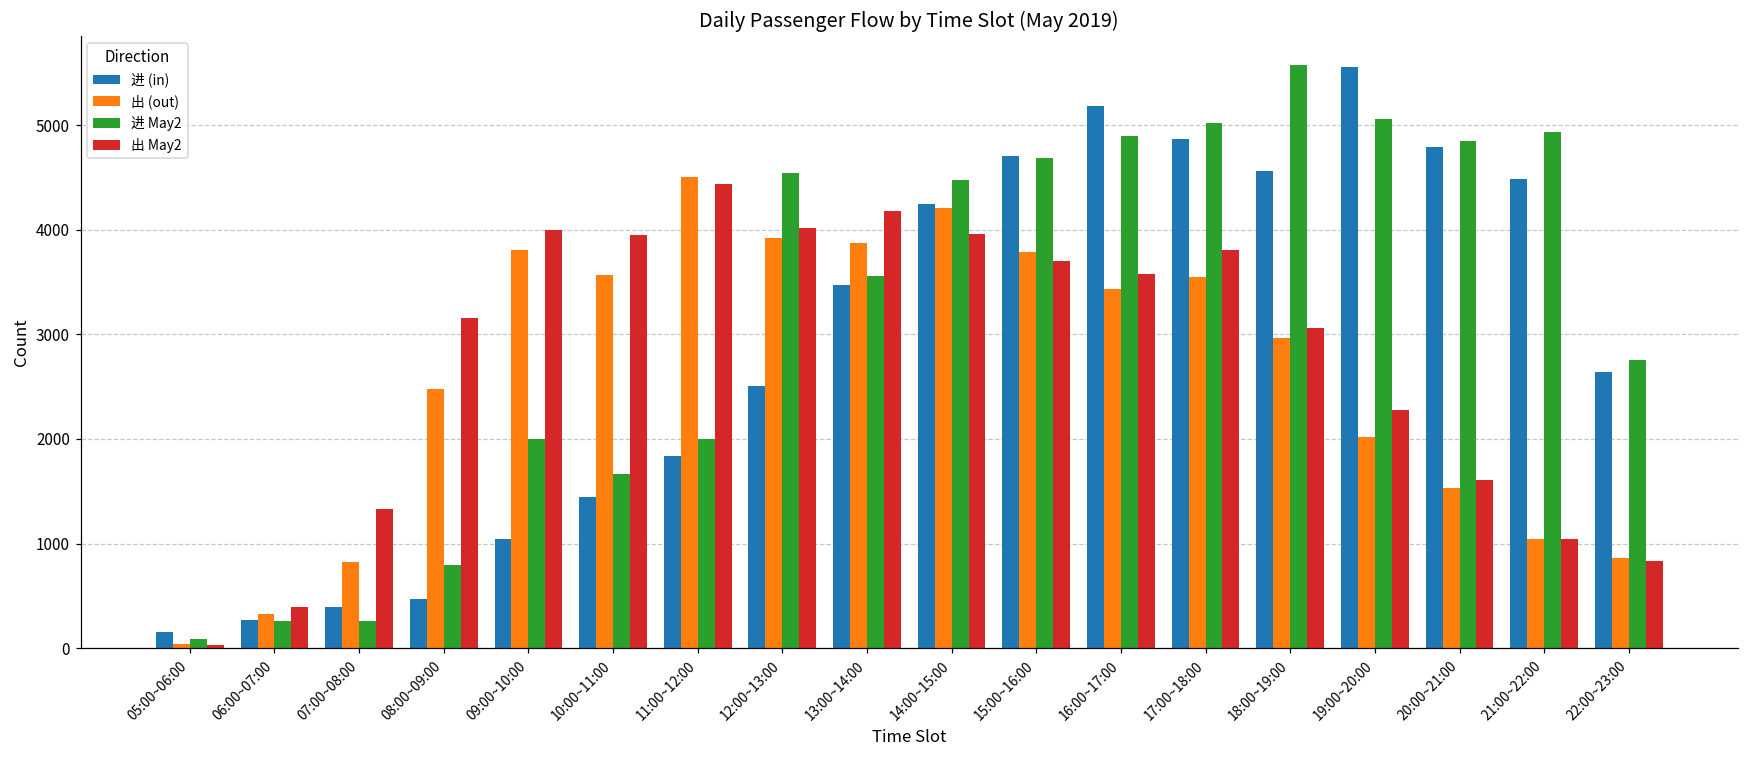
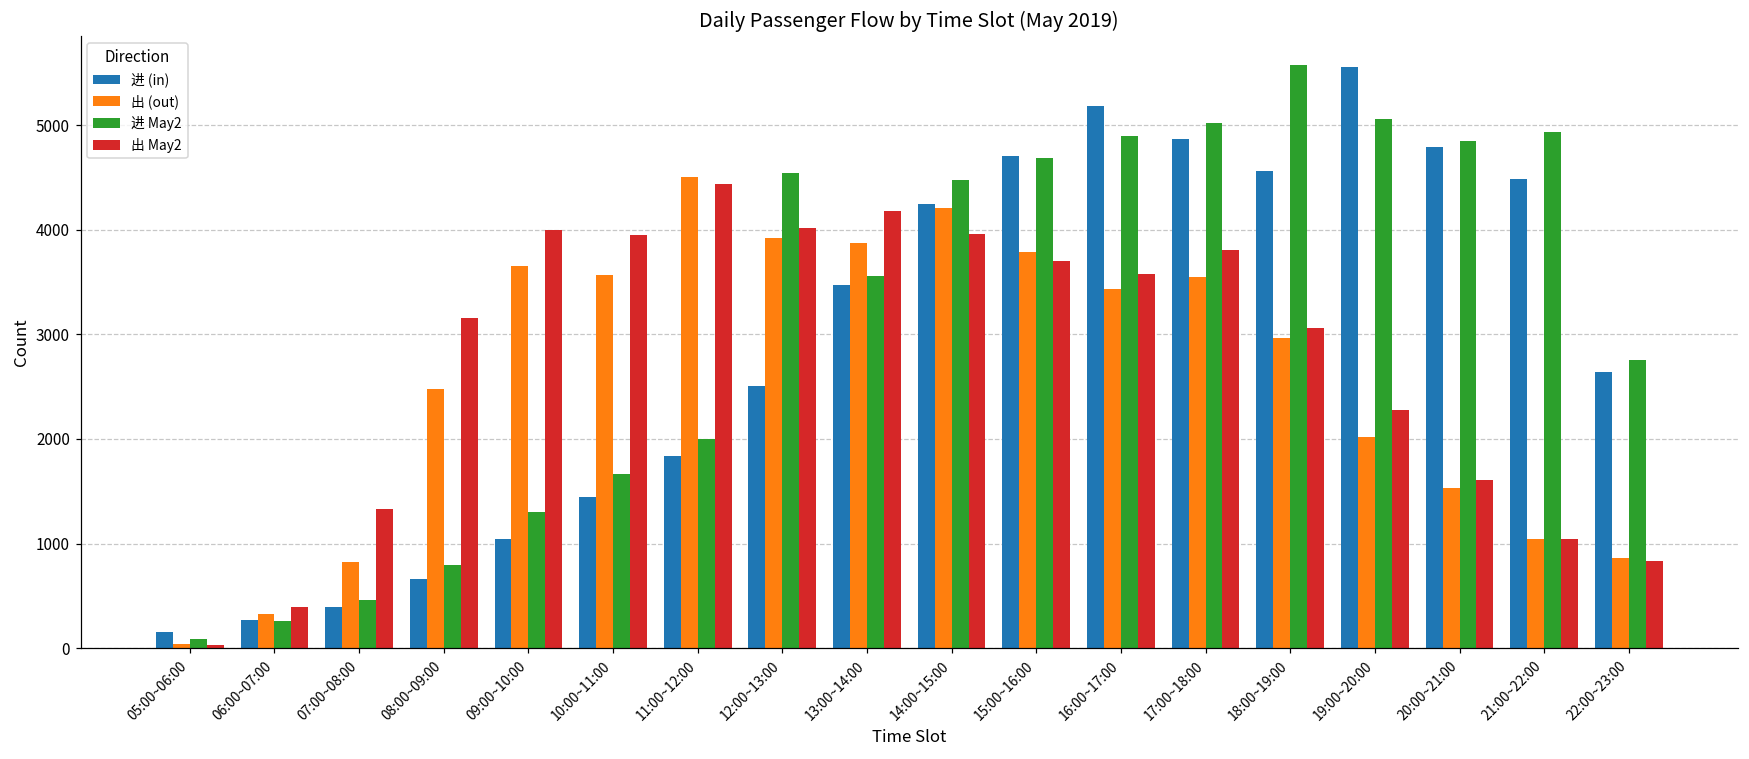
进 May2, 07:00~08:00: 300 -> 500
进 (in), 08:00~09:00: 500 -> 700
出 (out), 09:00~10:00: 3800 -> 3700
进 May2, 09:00~10:00: 2000 -> 1300
